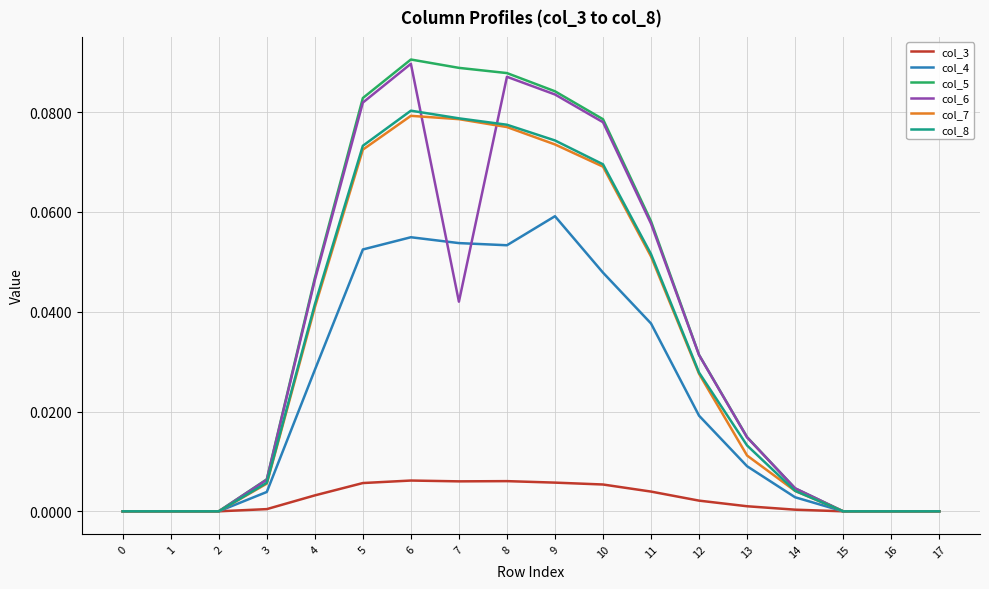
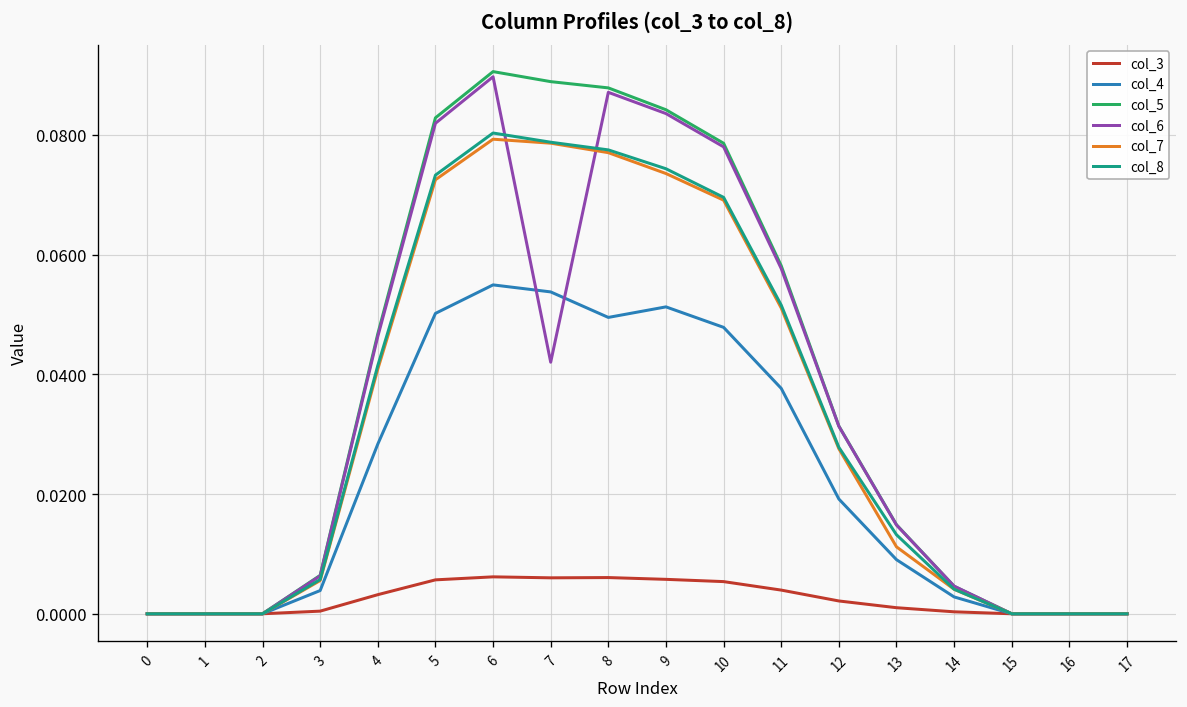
col_4, 5: 0.052 -> 0.050
col_4, 8: 0.053 -> 0.049
col_4, 9: 0.059 -> 0.051
